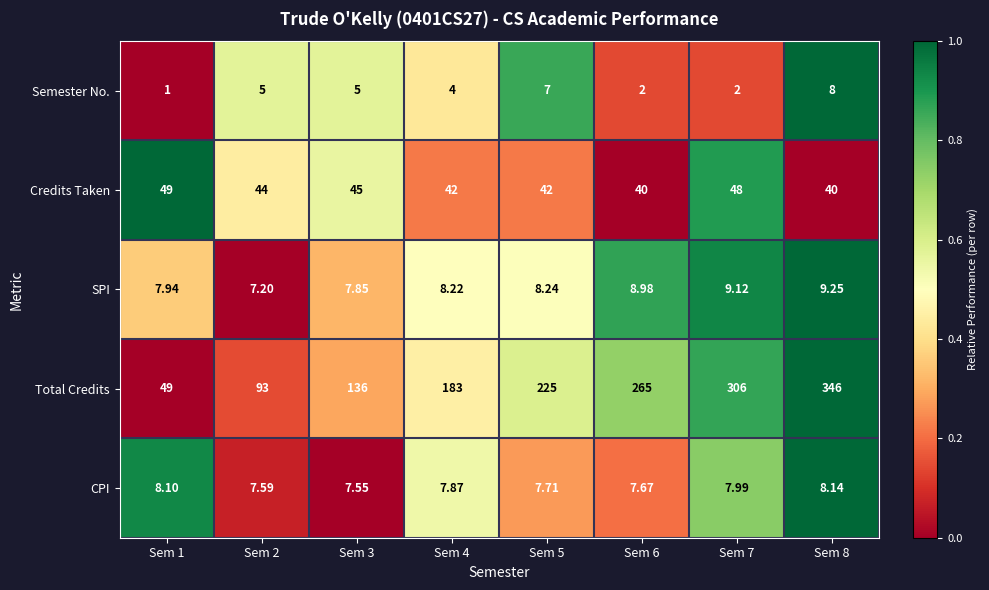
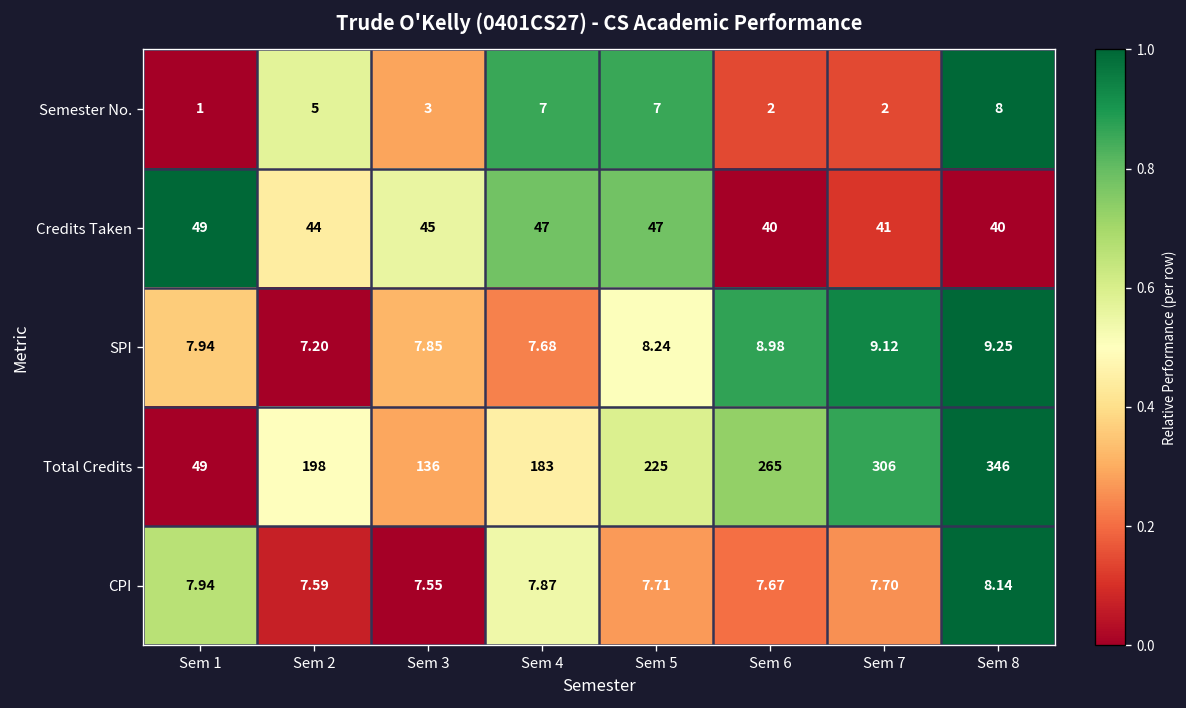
Semester No., Sem 3: 5 -> 3
Semester No., Sem 4: 4 -> 7
Credits Taken, Sem 4: 42 -> 47
Credits Taken, Sem 5: 42 -> 47
Credits Taken, Sem 7: 48 -> 41
SPI, Sem 4: 8.22 -> 7.68
Total Credits, Sem 2: 93 -> 198
CPI, Sem 1: 8.10 -> 7.94
CPI, Sem 7: 7.99 -> 7.70
